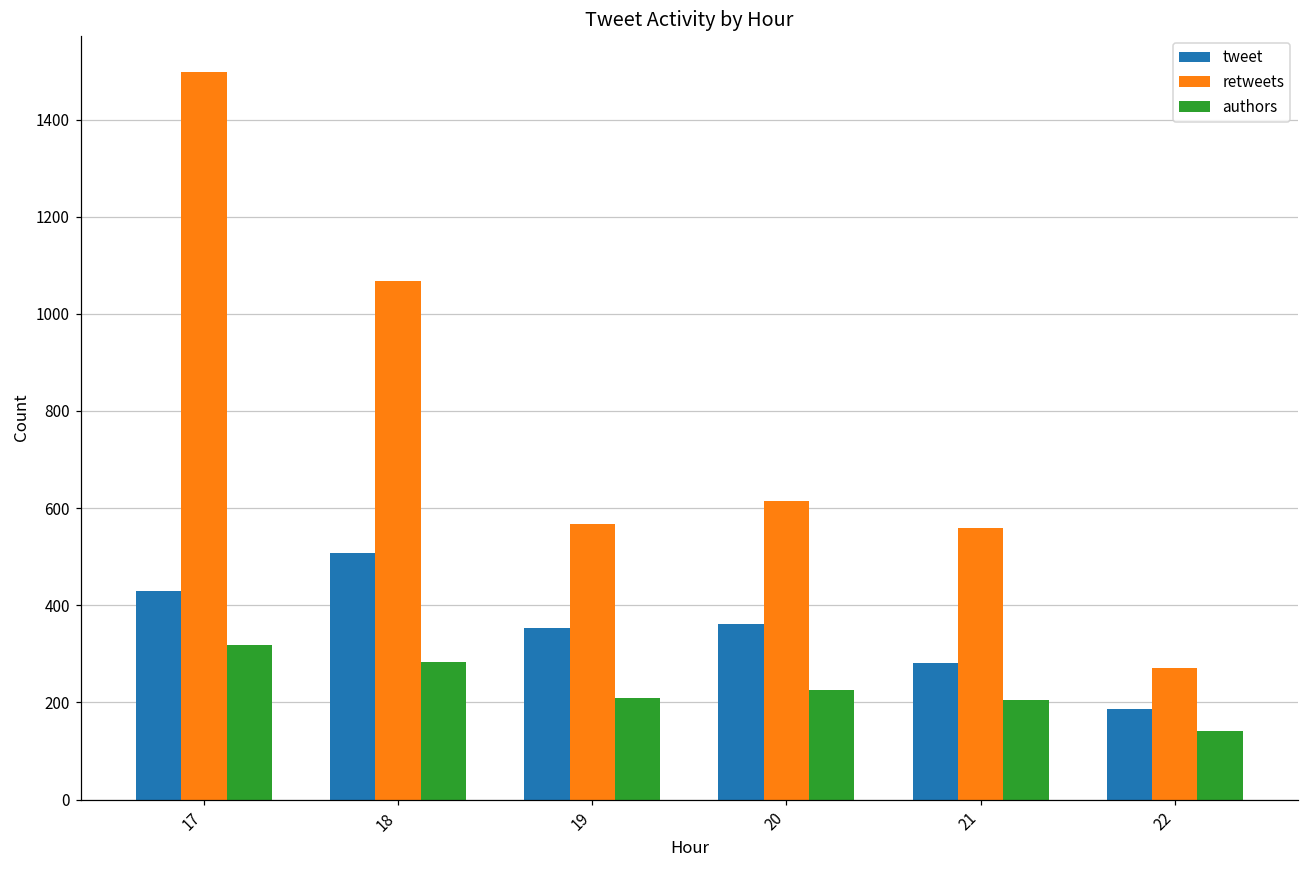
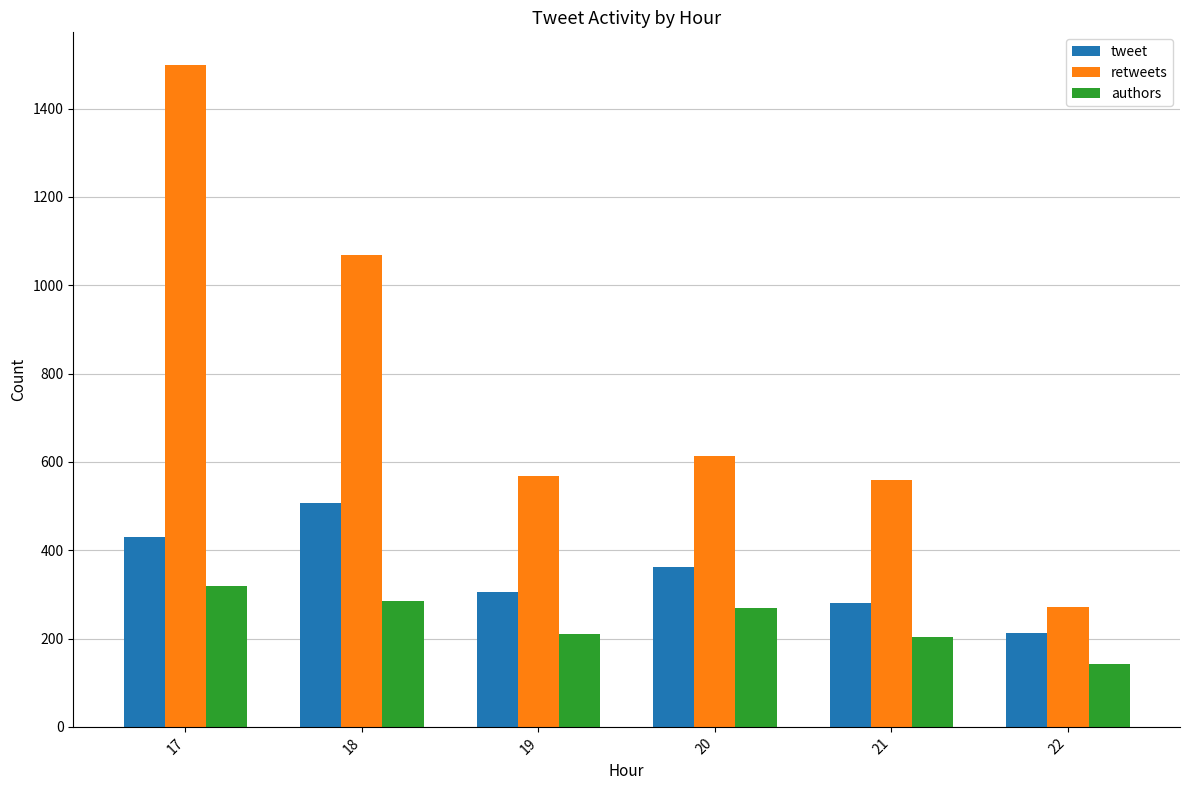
tweet, 19: 350 -> 310
authors, 20: 230 -> 270
tweet, 22: 190 -> 210
